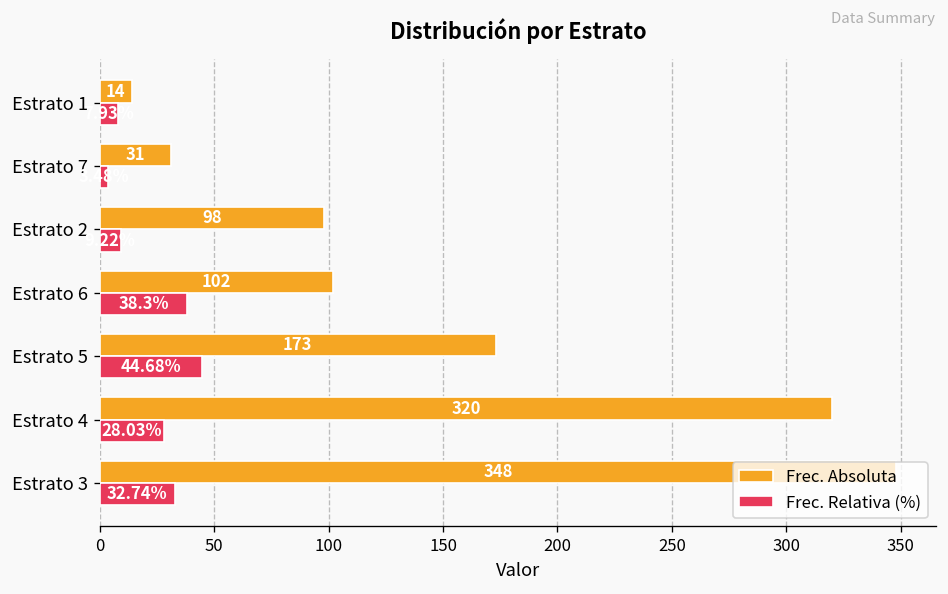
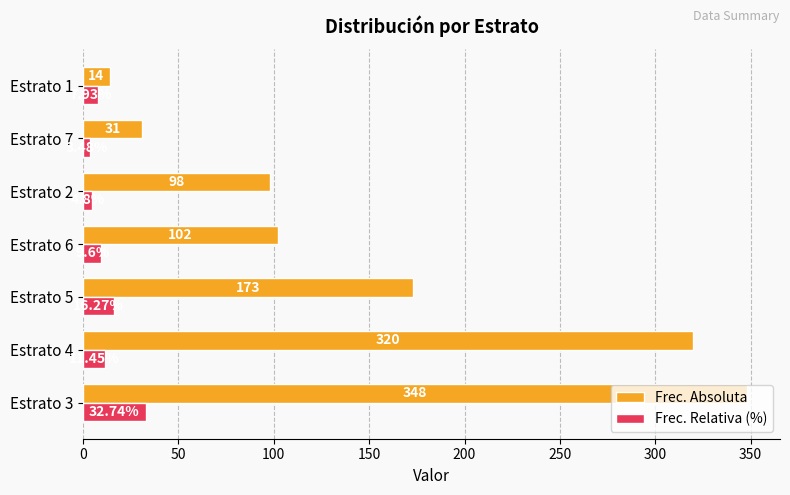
Frec. Relativa (%), Estrato 2: 9 -> 5
Frec. Relativa (%), Estrato 6: 38 -> 10
Frec. Relativa (%), Estrato 5: 44.68% -> 16.27%
Frec. Relativa (%), Estrato 4: 28 -> 11
